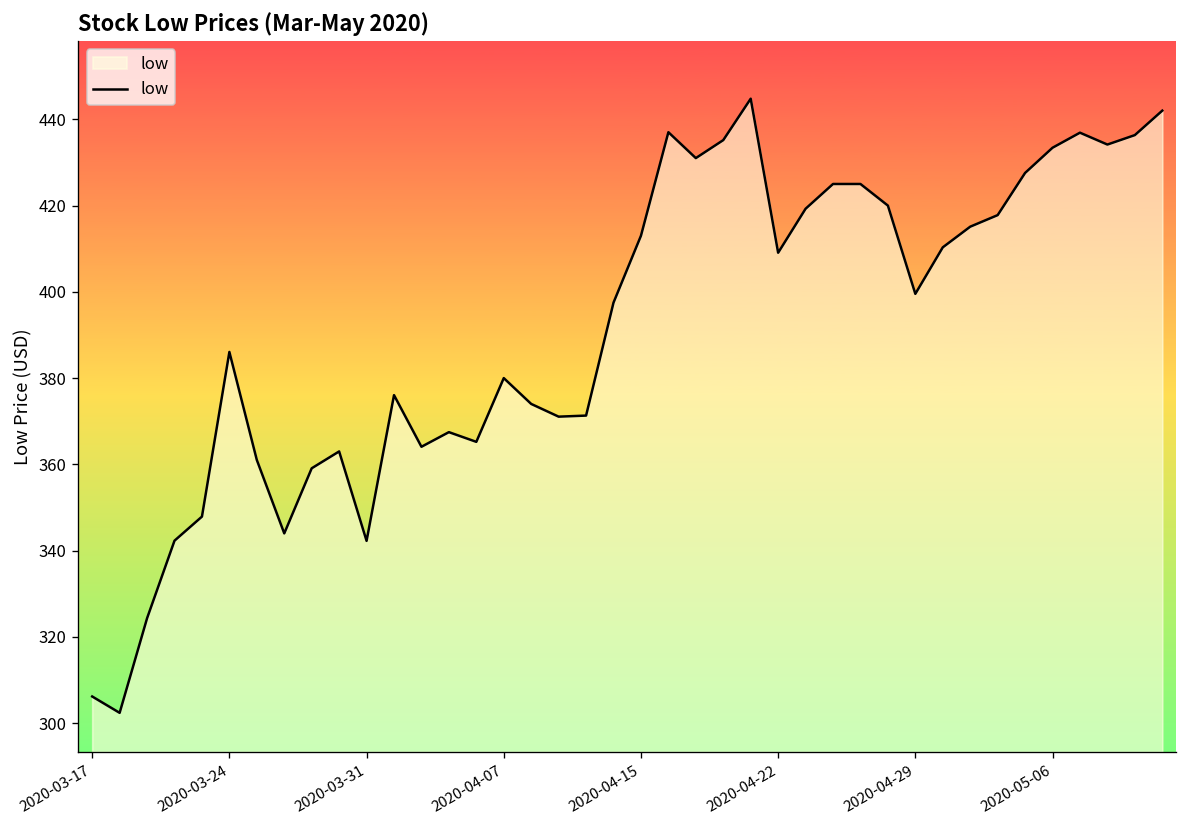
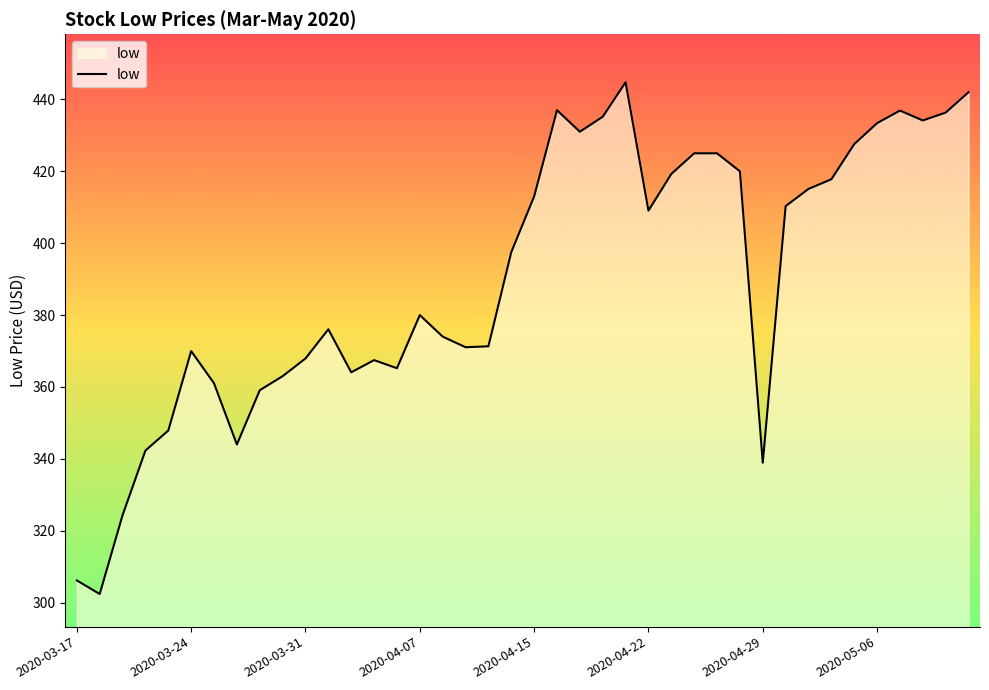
2020-03-24: 386 -> 370
2020-03-31: 342 -> 368
2020-04-29: 400 -> 339
